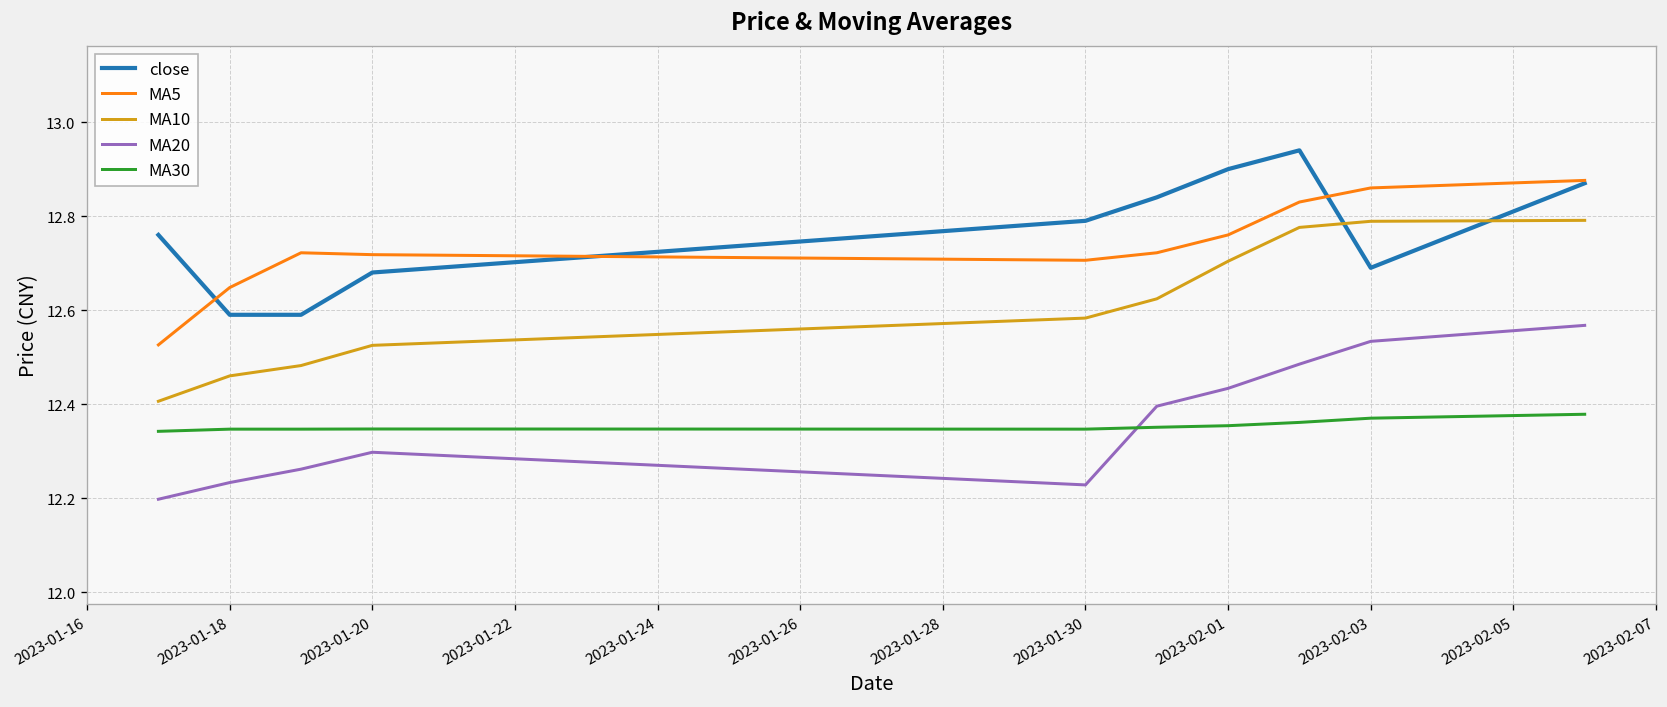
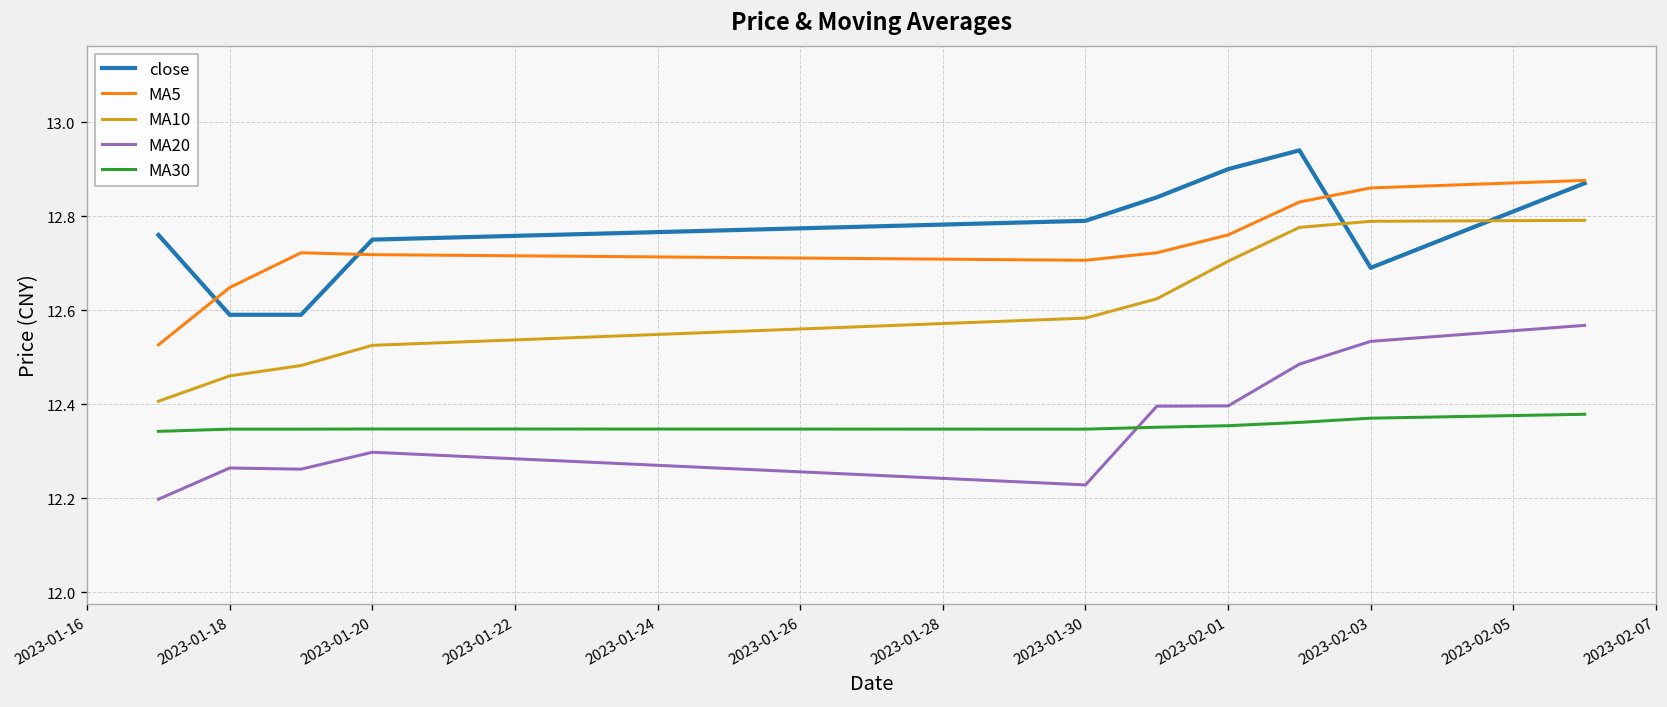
MA20, 2023-01-18: 12.23 -> 12.26
close, 2023-01-20: 12.68 -> 12.75
MA20, 2023-02-01: 12.43 -> 12.40
